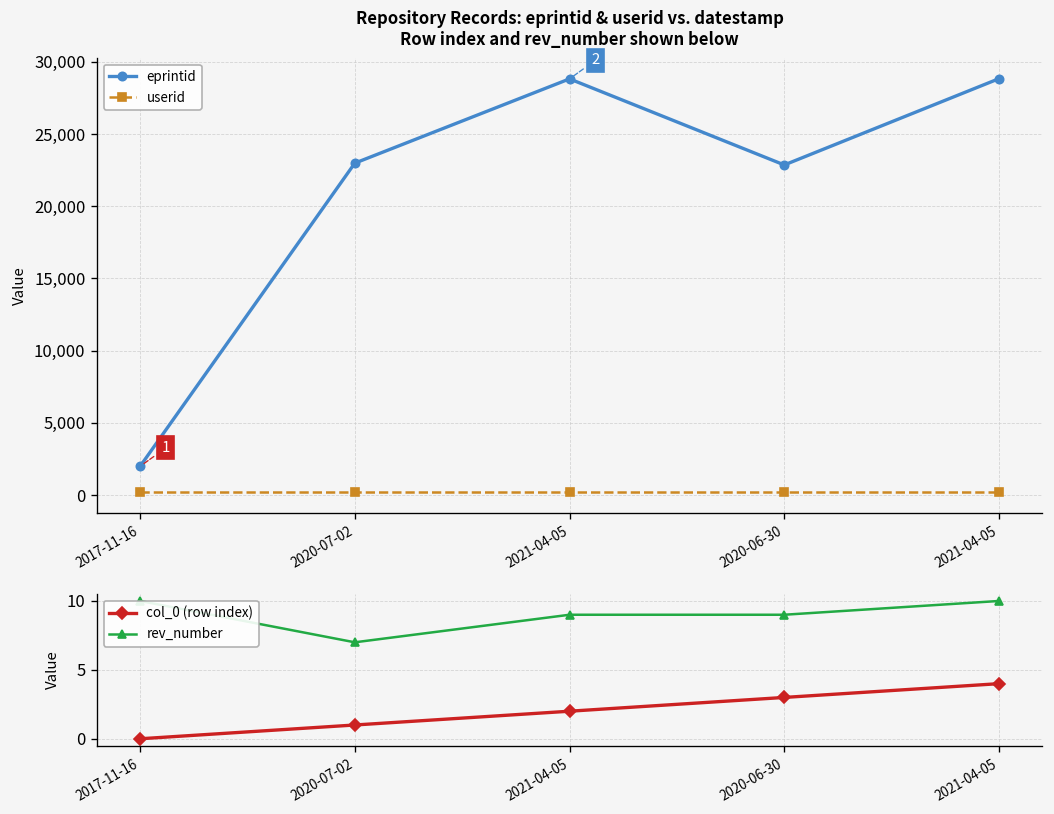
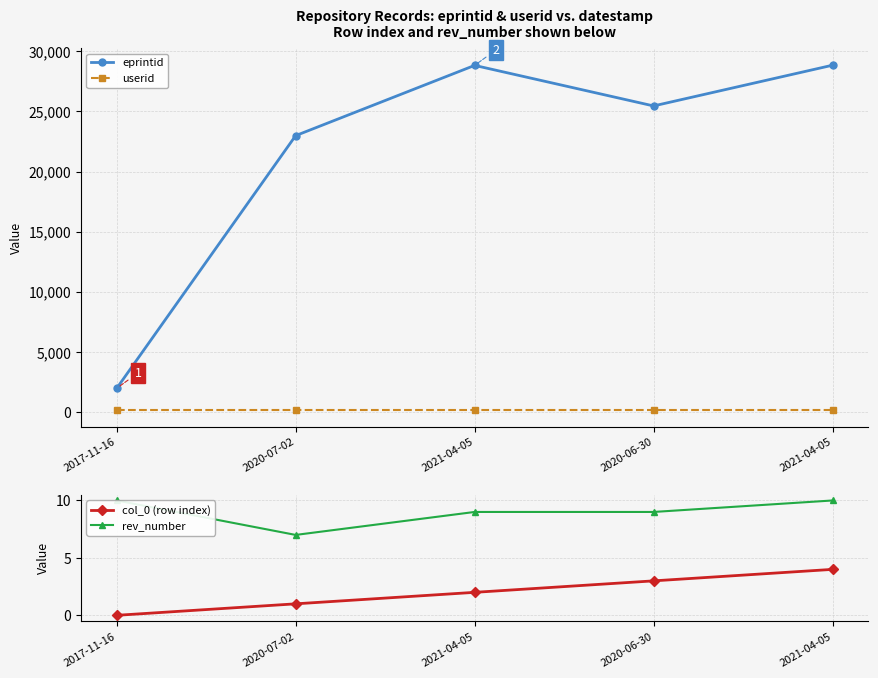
Repository Records: eprintid & userid vs. datestamp Row index and rev_number shown below, eprintid, 2020-06-30: 22,900 -> 25,500
